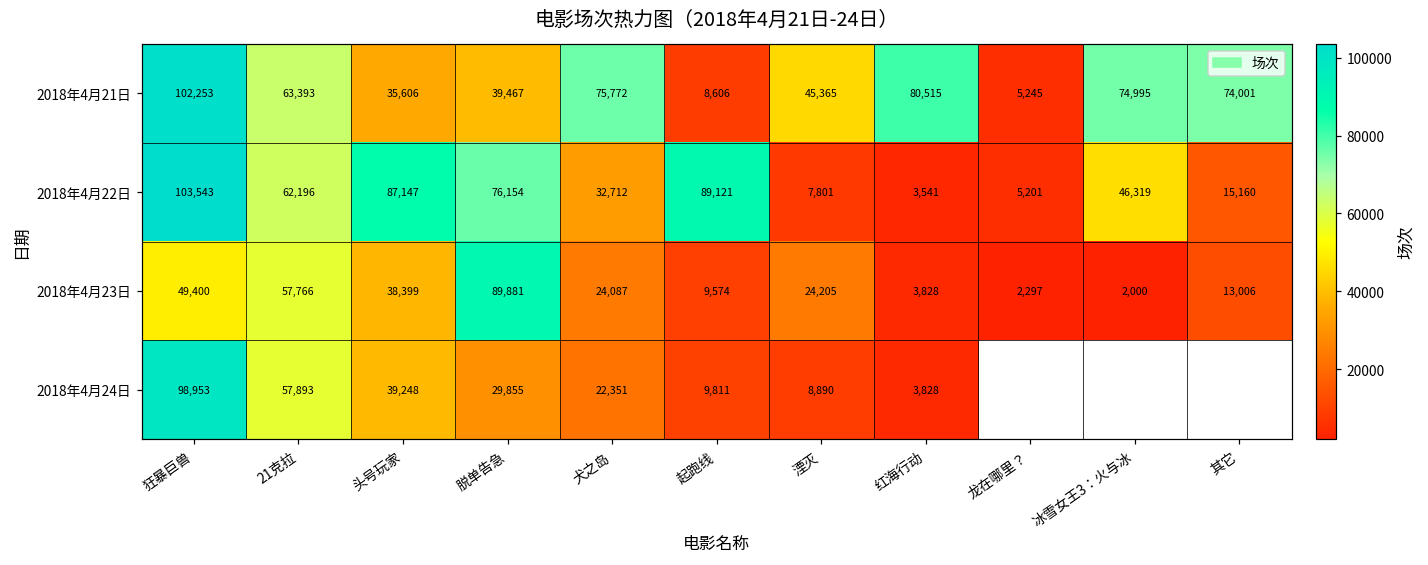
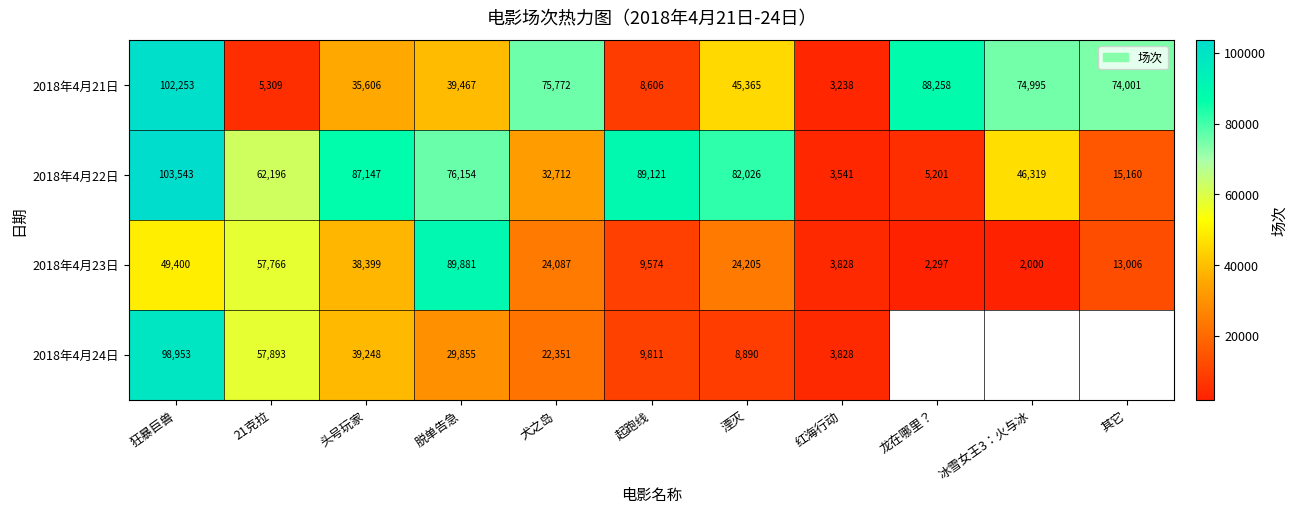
2018年4月21日, 21克拉: 63,393 -> 5,309
2018年4月21日, 红海行动: 80,515 -> 3,238
2018年4月21日, 龙在哪里？: 5,245 -> 88,258
2018年4月22日, 湮灭: 7,801 -> 82,026
